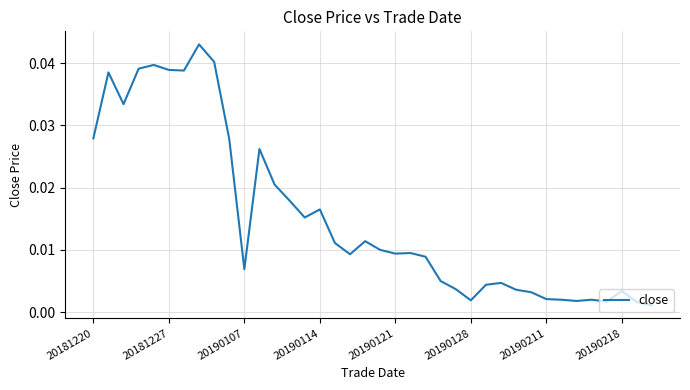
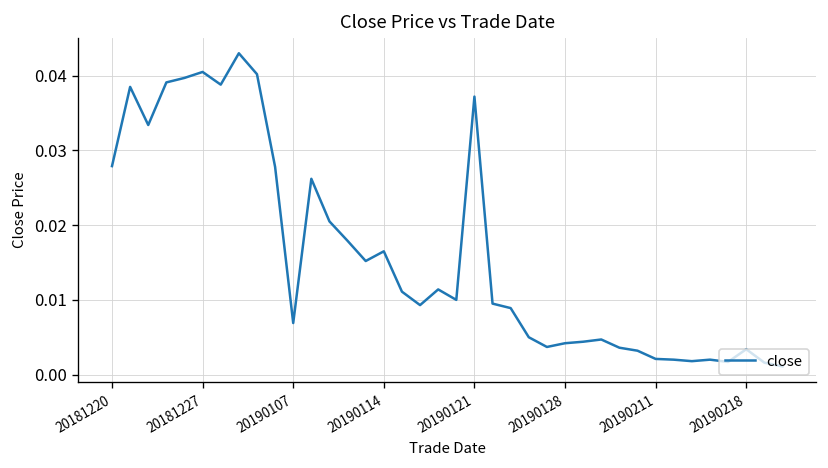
20181227: 0.039 -> 0.041
20190121: 0.009 -> 0.037
20190128: 0.002 -> 0.004
